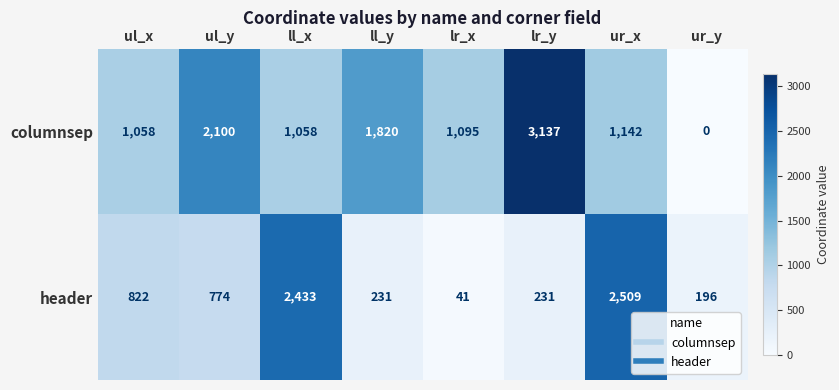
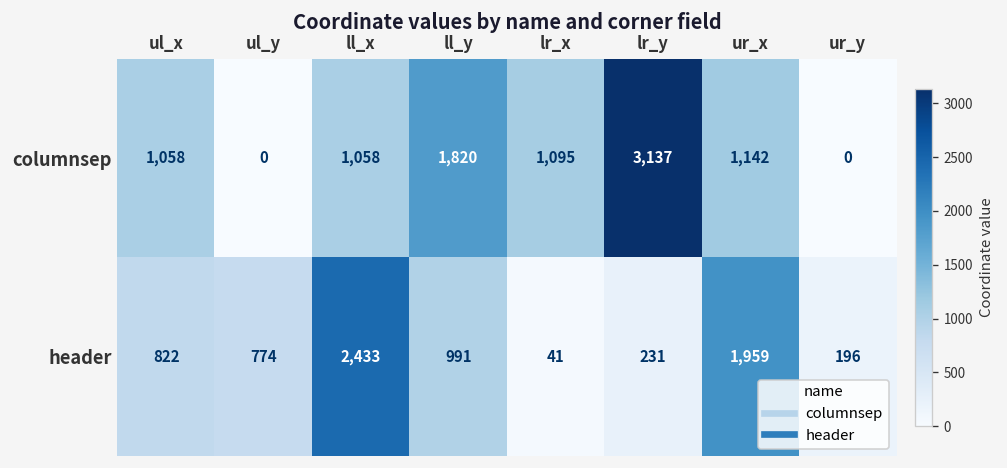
columnsep, ul_y: 2,100 -> 0
header, ll_y: 231 -> 991
header, ur_x: 2,509 -> 1,959
